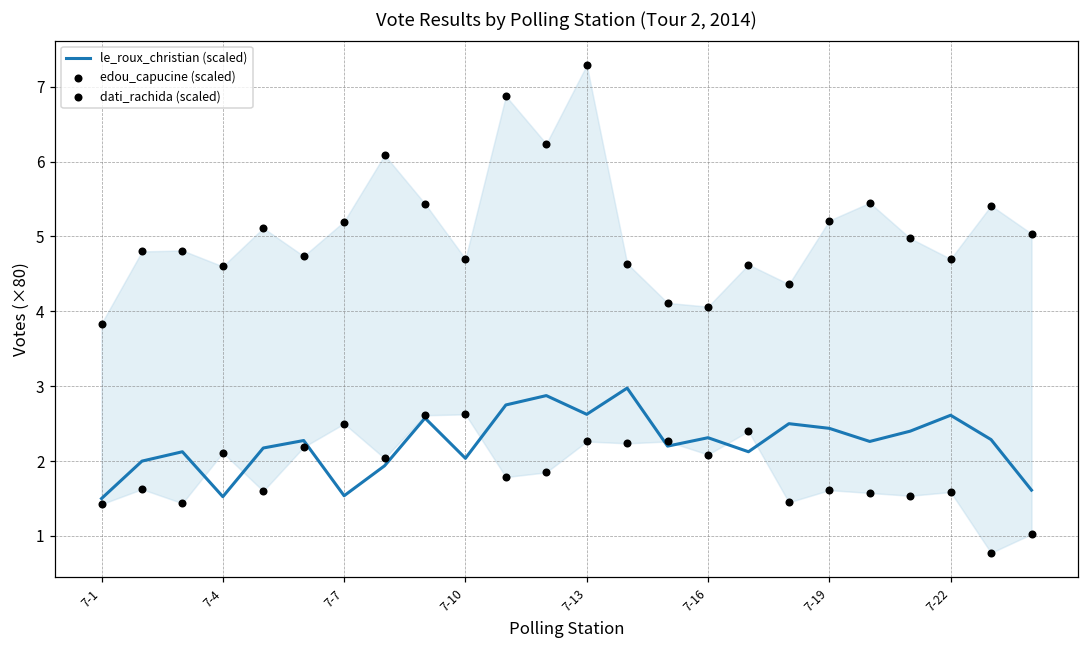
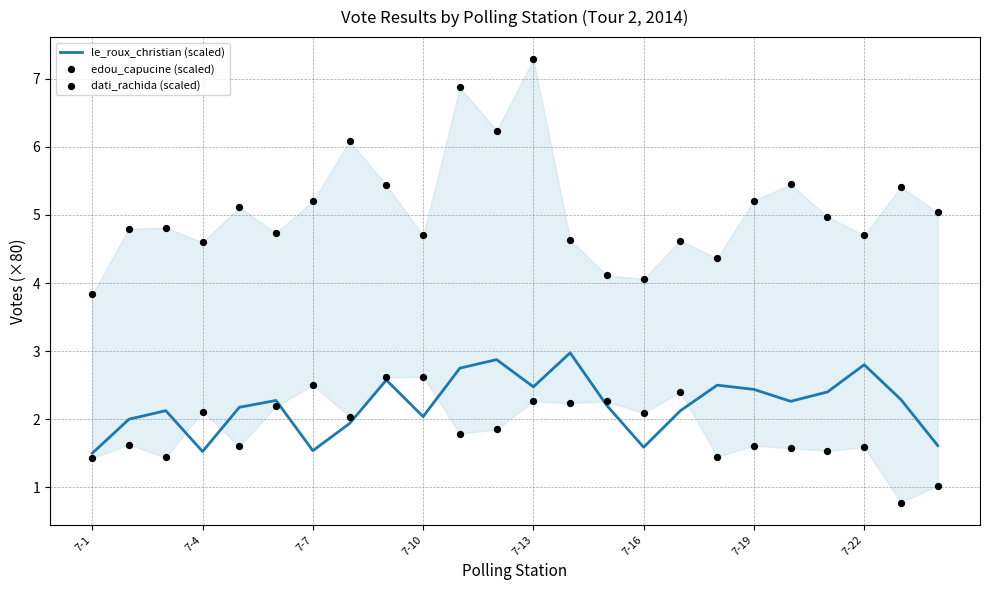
le_roux_christian (scaled), 7-13: 2.6 -> 2.5
le_roux_christian (scaled), 7-16: 2.3 -> 1.6
le_roux_christian (scaled), 7-22: 2.6 -> 2.8
